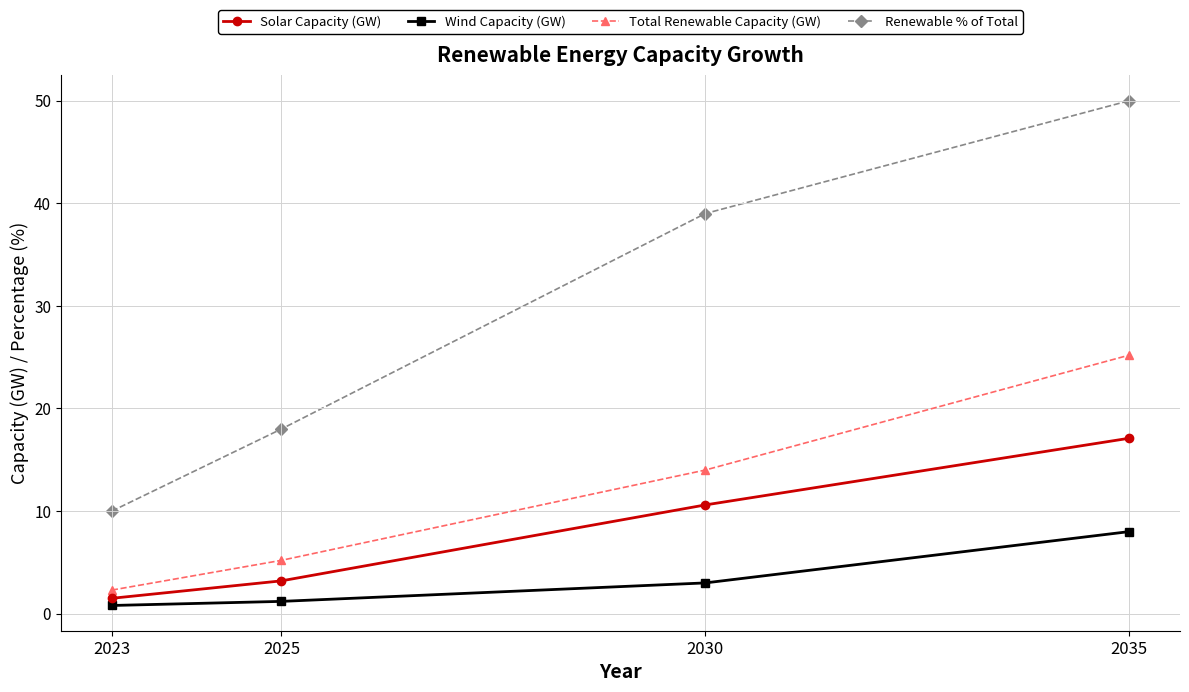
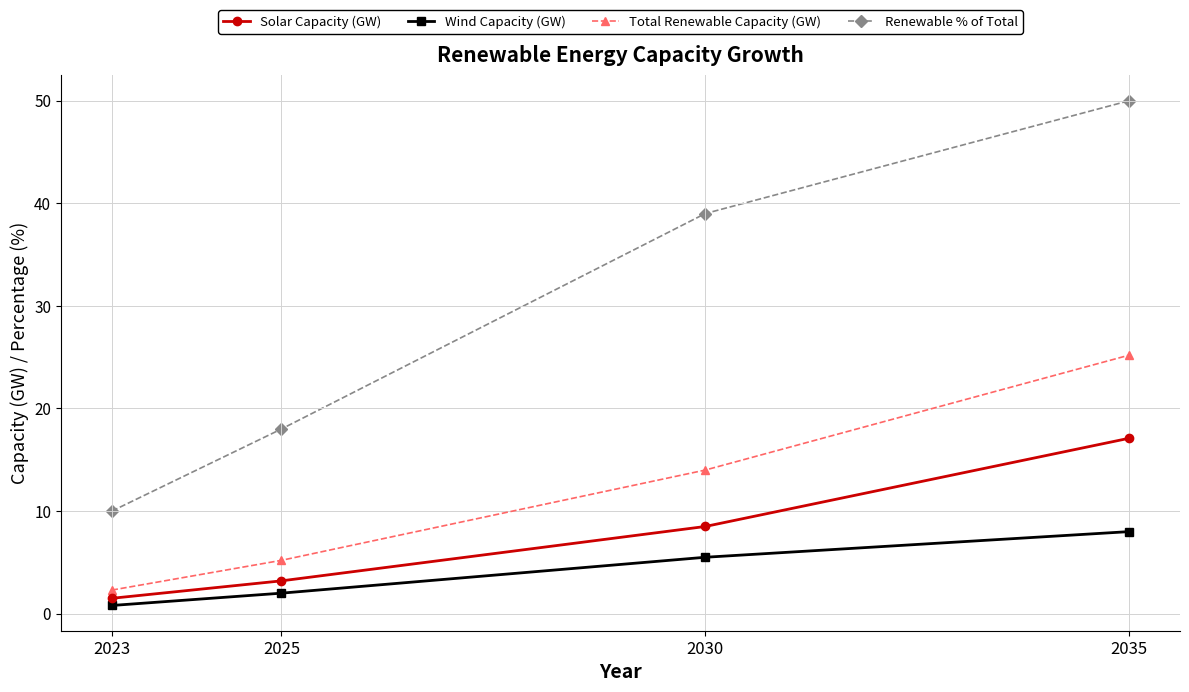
Wind Capacity (GW), 2025: 1.2 -> 2.0
Solar Capacity (GW), 2030: 10.6 -> 8.5
Wind Capacity (GW), 2030: 3.0 -> 5.5
